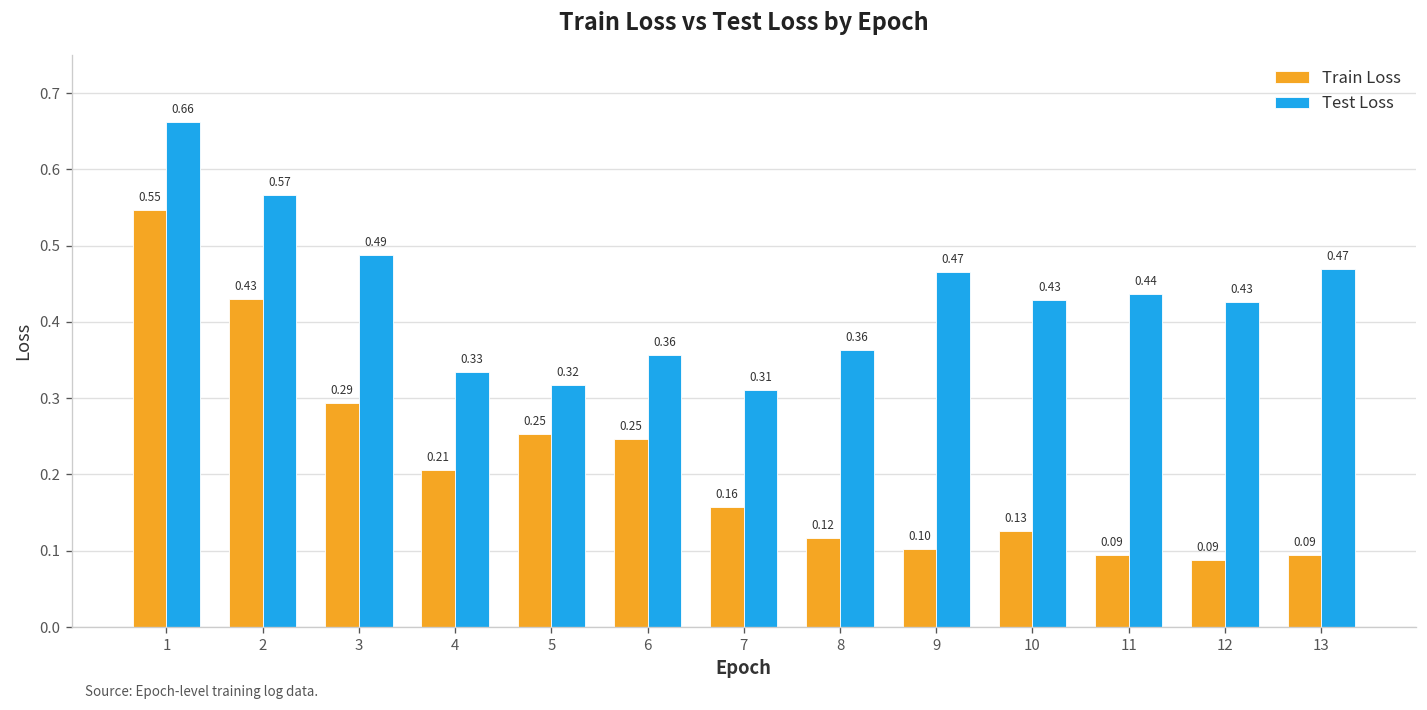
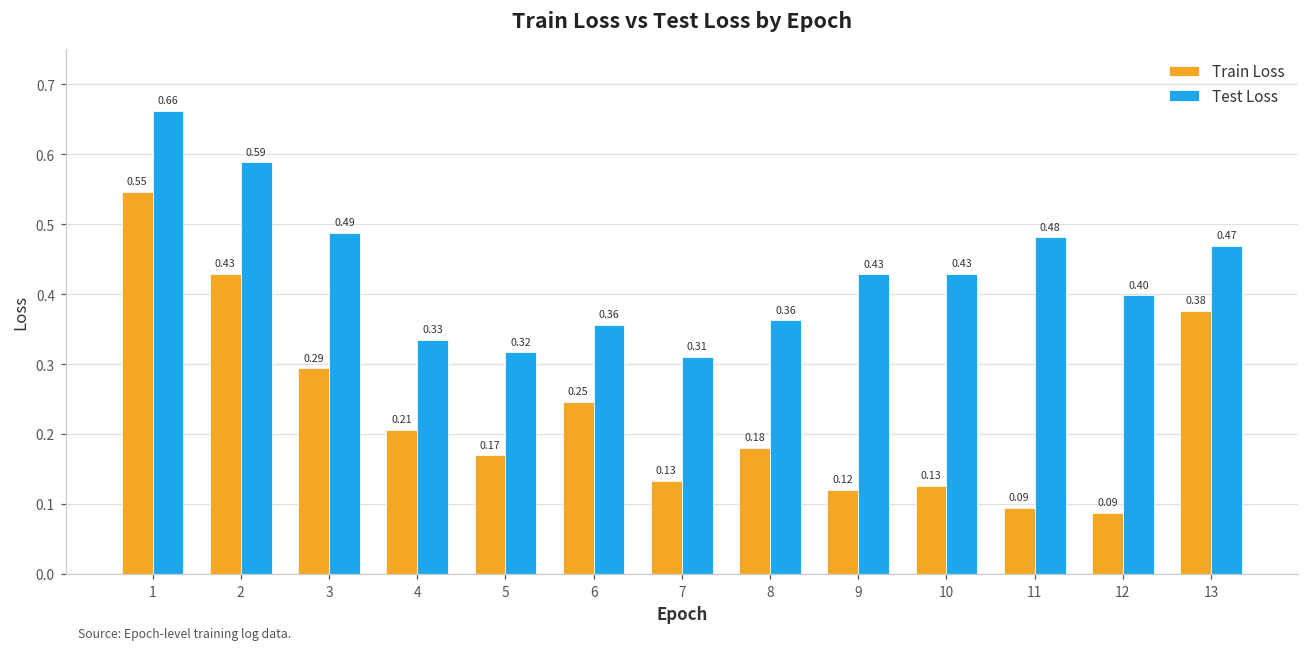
Test Loss, 2: 0.57 -> 0.59
Train Loss, 5: 0.25 -> 0.17
Train Loss, 7: 0.16 -> 0.13
Train Loss, 8: 0.12 -> 0.18
Train Loss, 9: 0.10 -> 0.12
Test Loss, 9: 0.47 -> 0.43
Test Loss, 11: 0.44 -> 0.48
Test Loss, 12: 0.43 -> 0.40
Train Loss, 13: 0.09 -> 0.38
